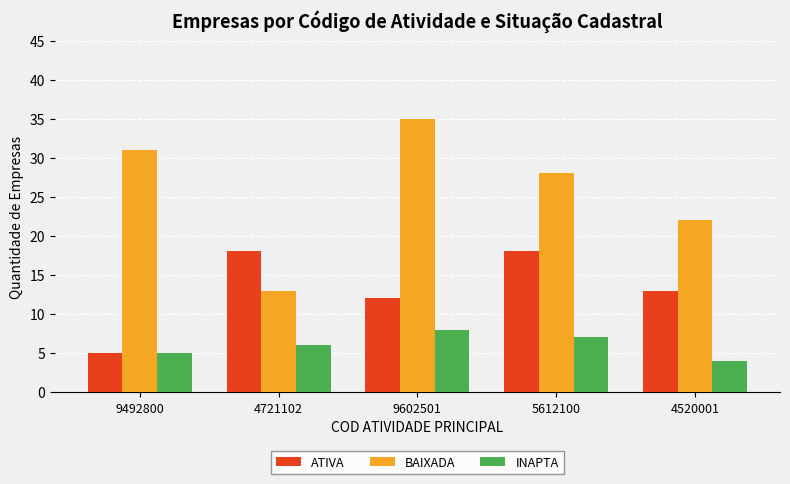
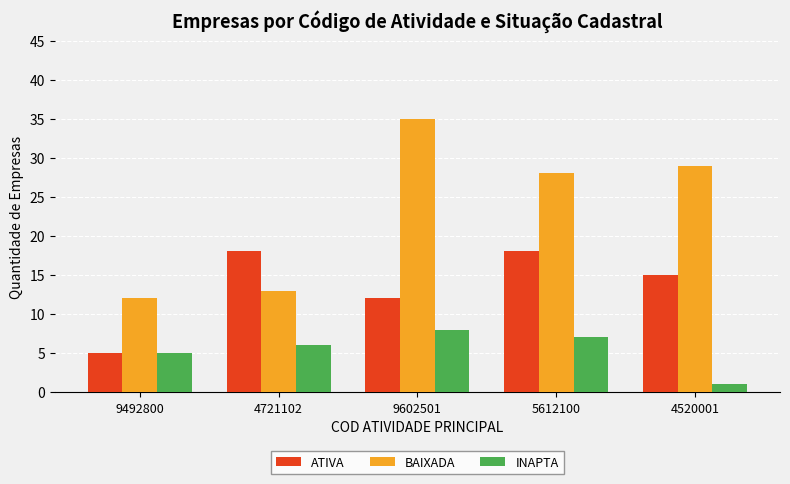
BAIXADA, 9492800: 31 -> 12
ATIVA, 4520001: 13 -> 15
BAIXADA, 4520001: 22 -> 29
INAPTA, 4520001: 4 -> 1
